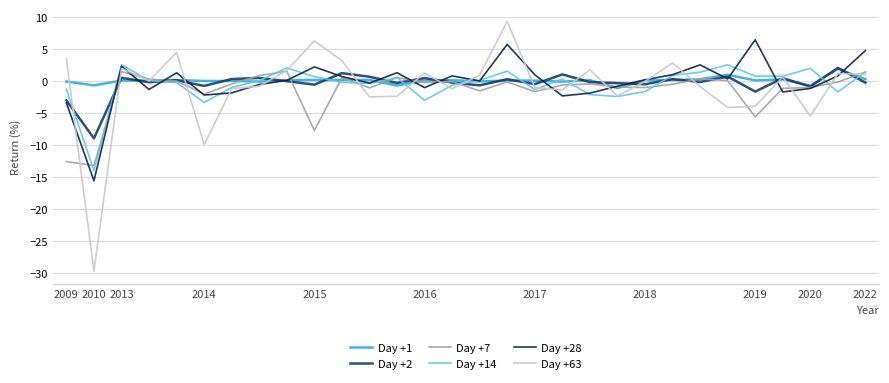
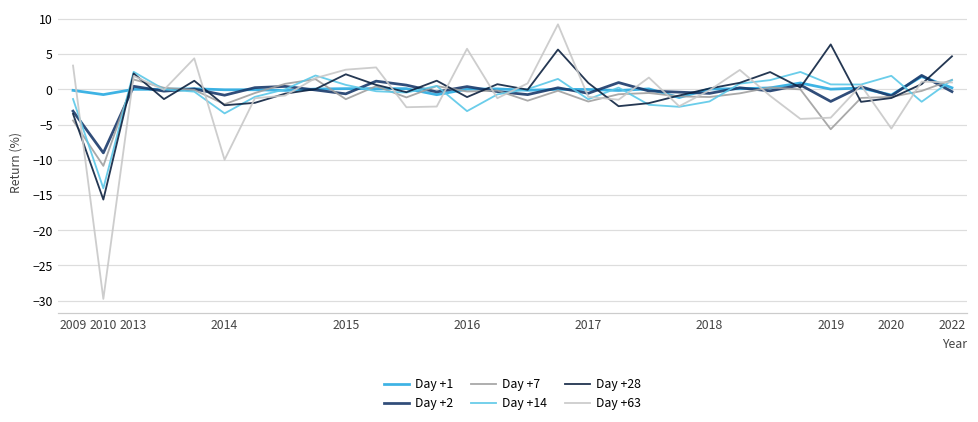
Day +7, 2009: -13 -> -4
Day +7, 2010: -13 -> -11
Day +7, 2015: -8 -> -1
Day +63, 2015: 6 -> 3
Day +63, 2016: 1 -> 6
